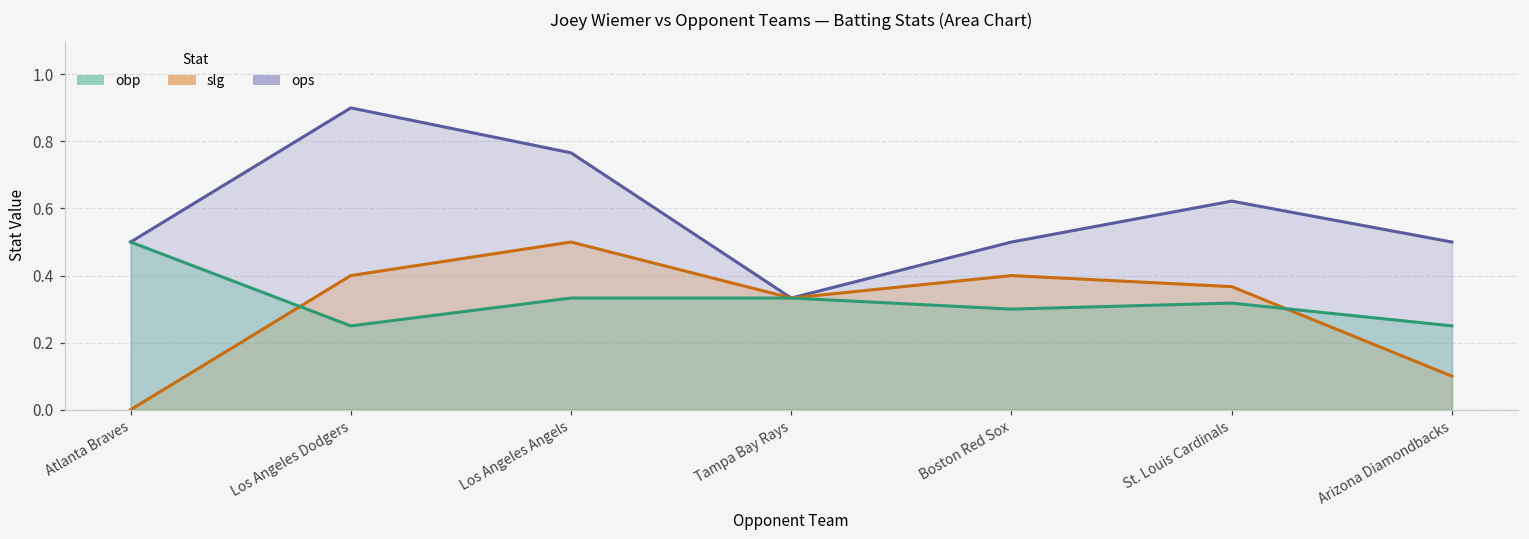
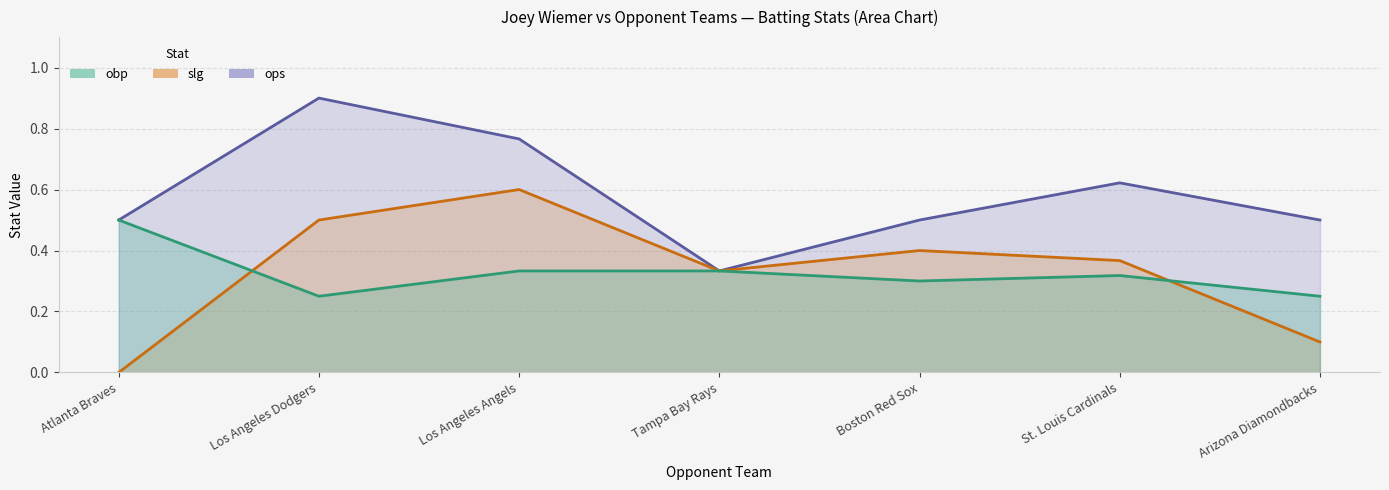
slg, Los Angeles Dodgers: 0.4 -> 0.5
slg, Los Angeles Angels: 0.5 -> 0.6
